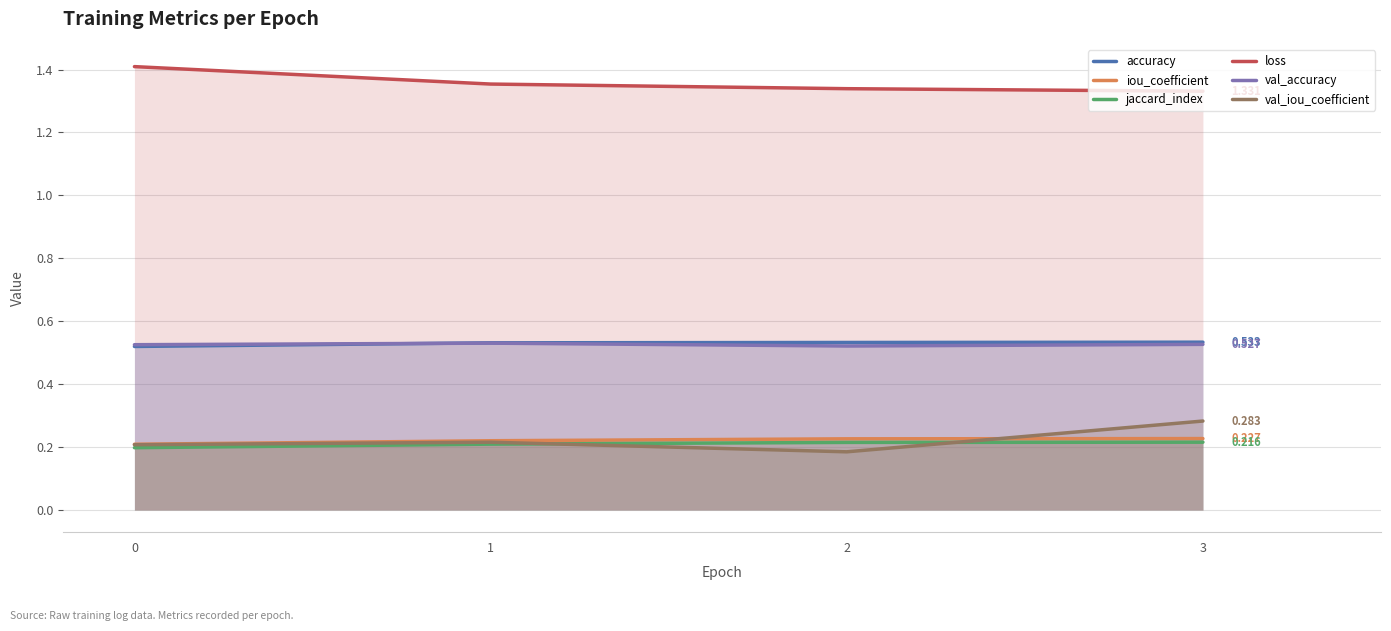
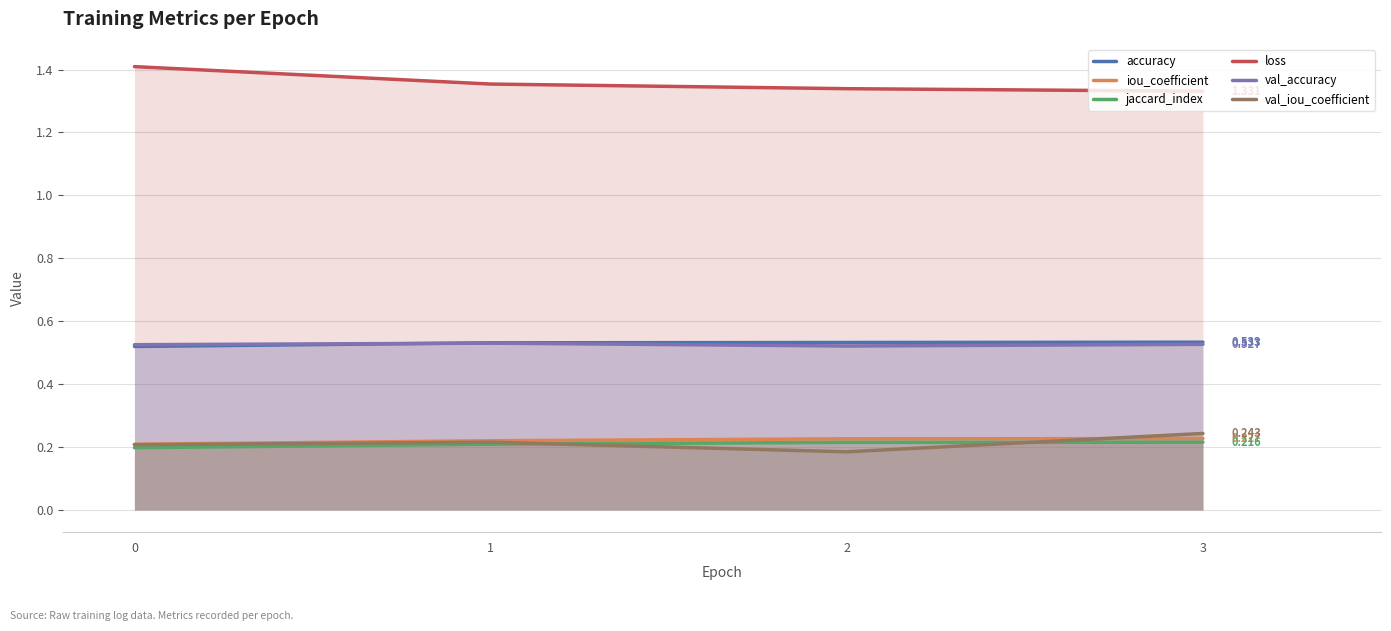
val_iou_coefficient, 3: 0.283 -> 0.243
